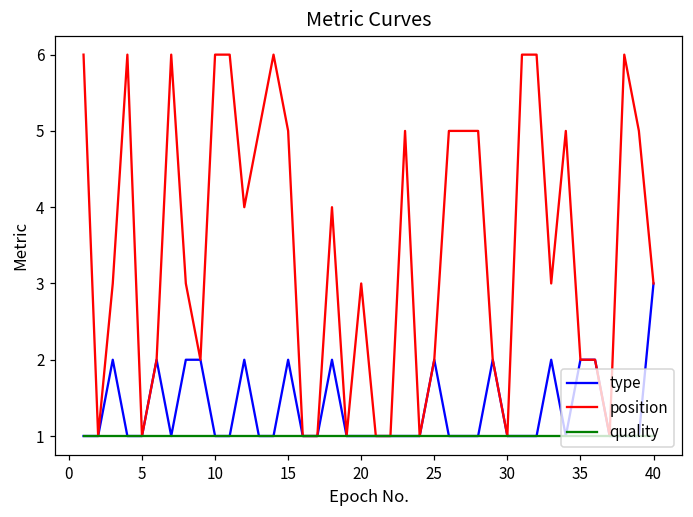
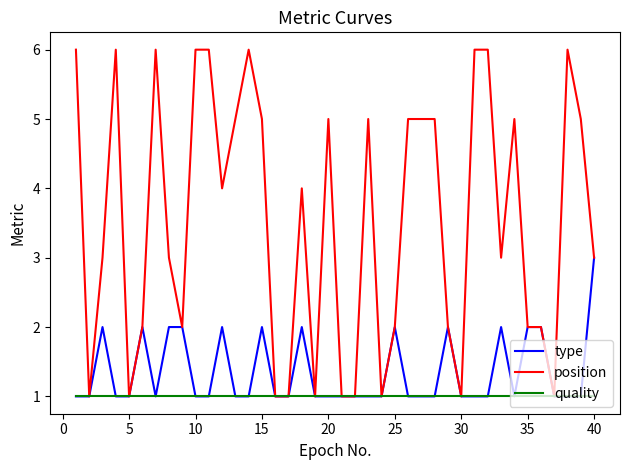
position, 20: 3 -> 5
